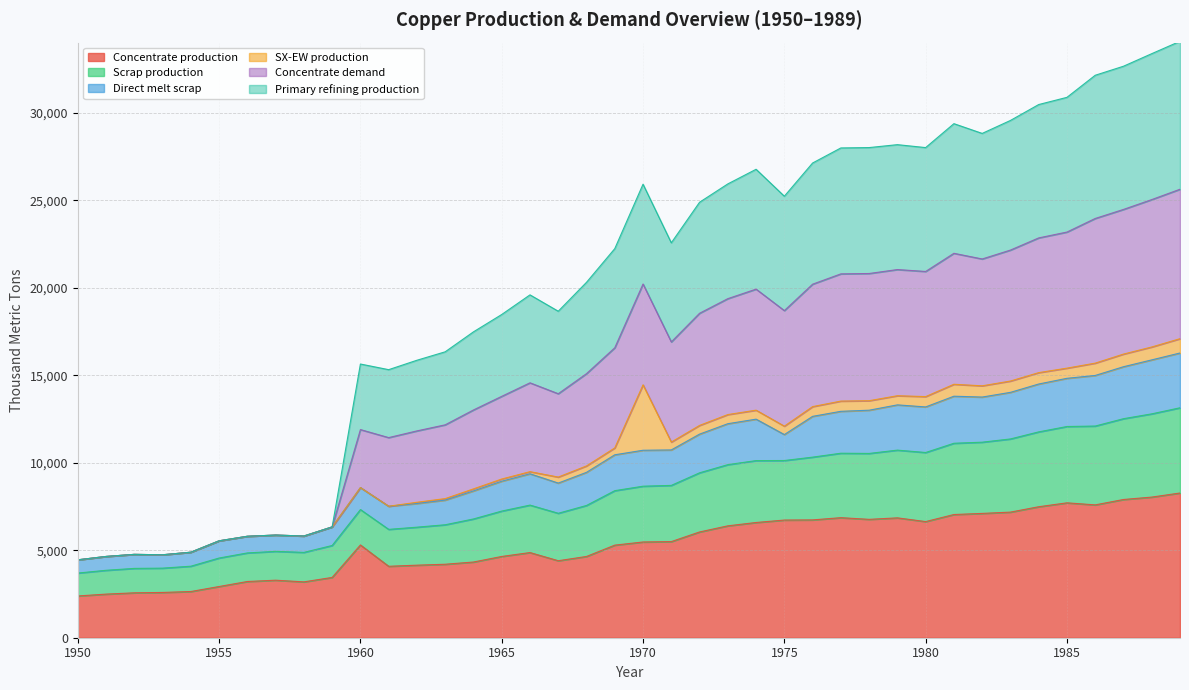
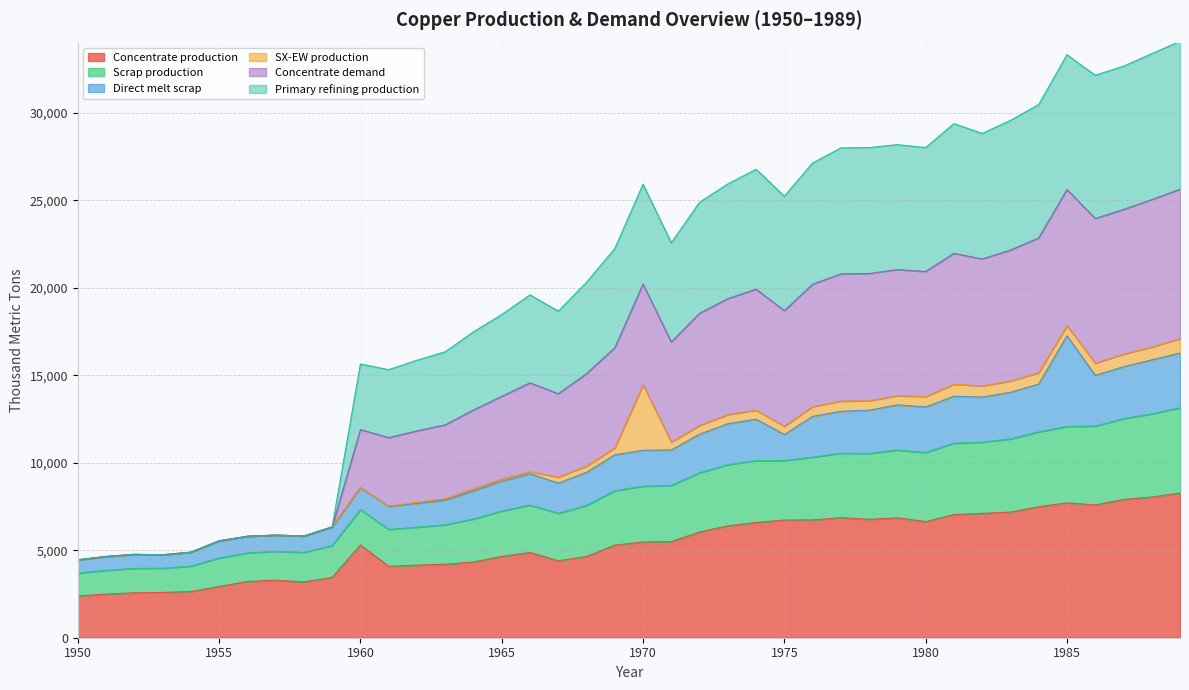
Direct melt scrap, 1985: 2,800 -> 5,200
